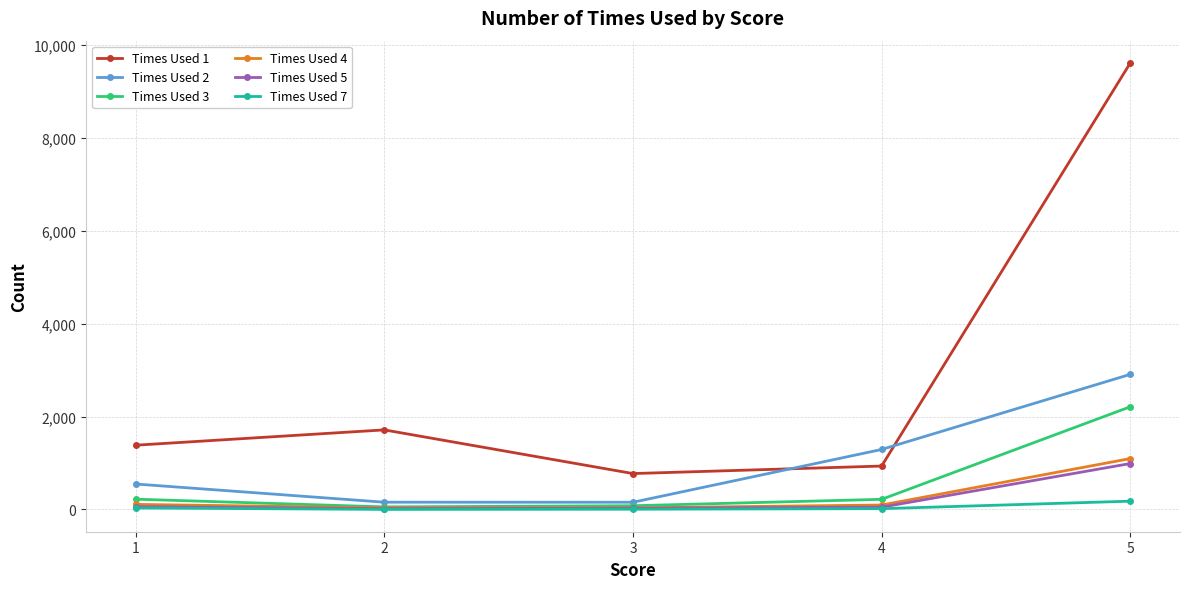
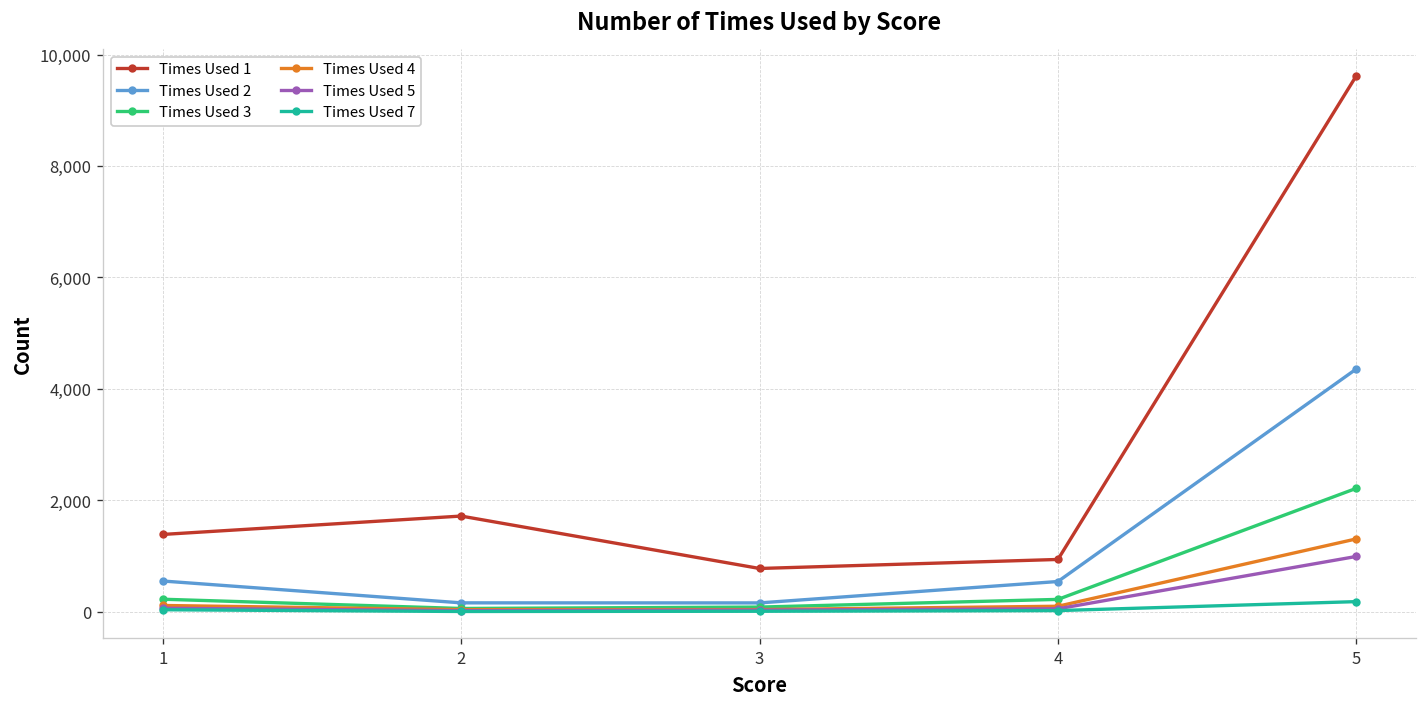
Times Used 2, 4: 1,300 -> 500
Times Used 2, 5: 2,900 -> 4,400
Times Used 4, 5: 1,100 -> 1,300
